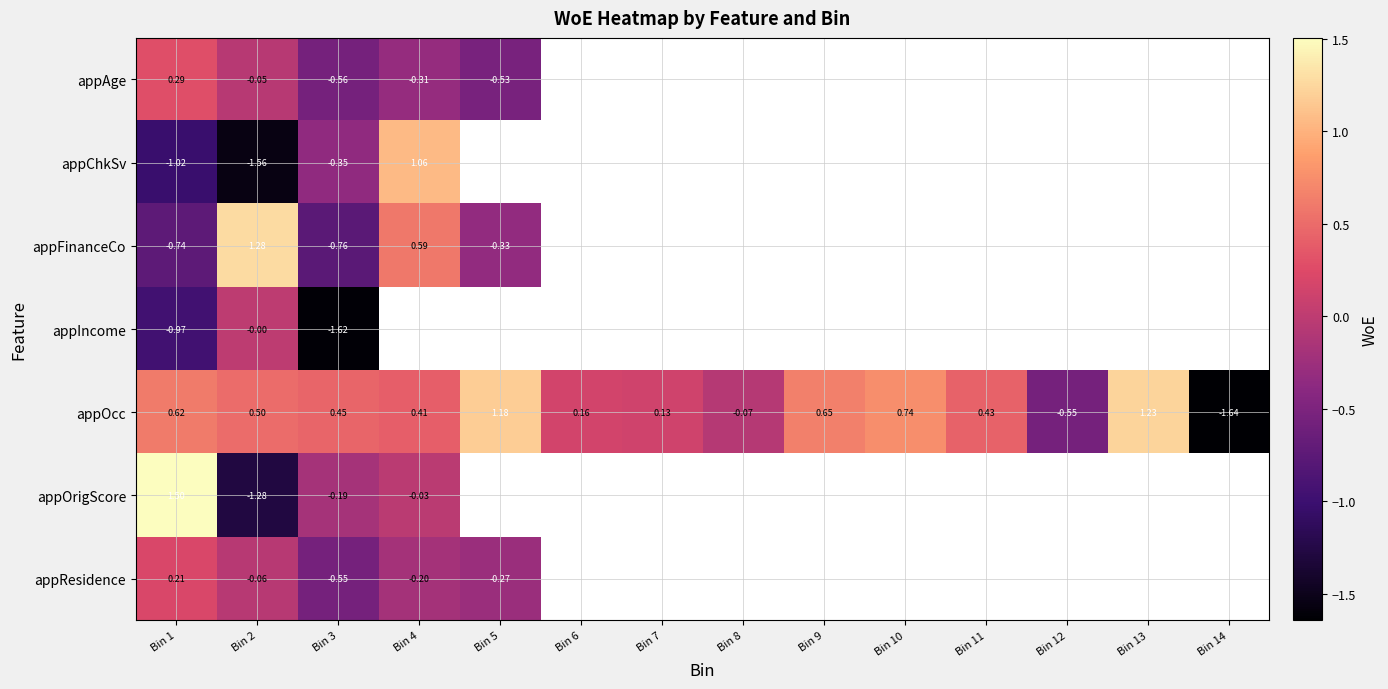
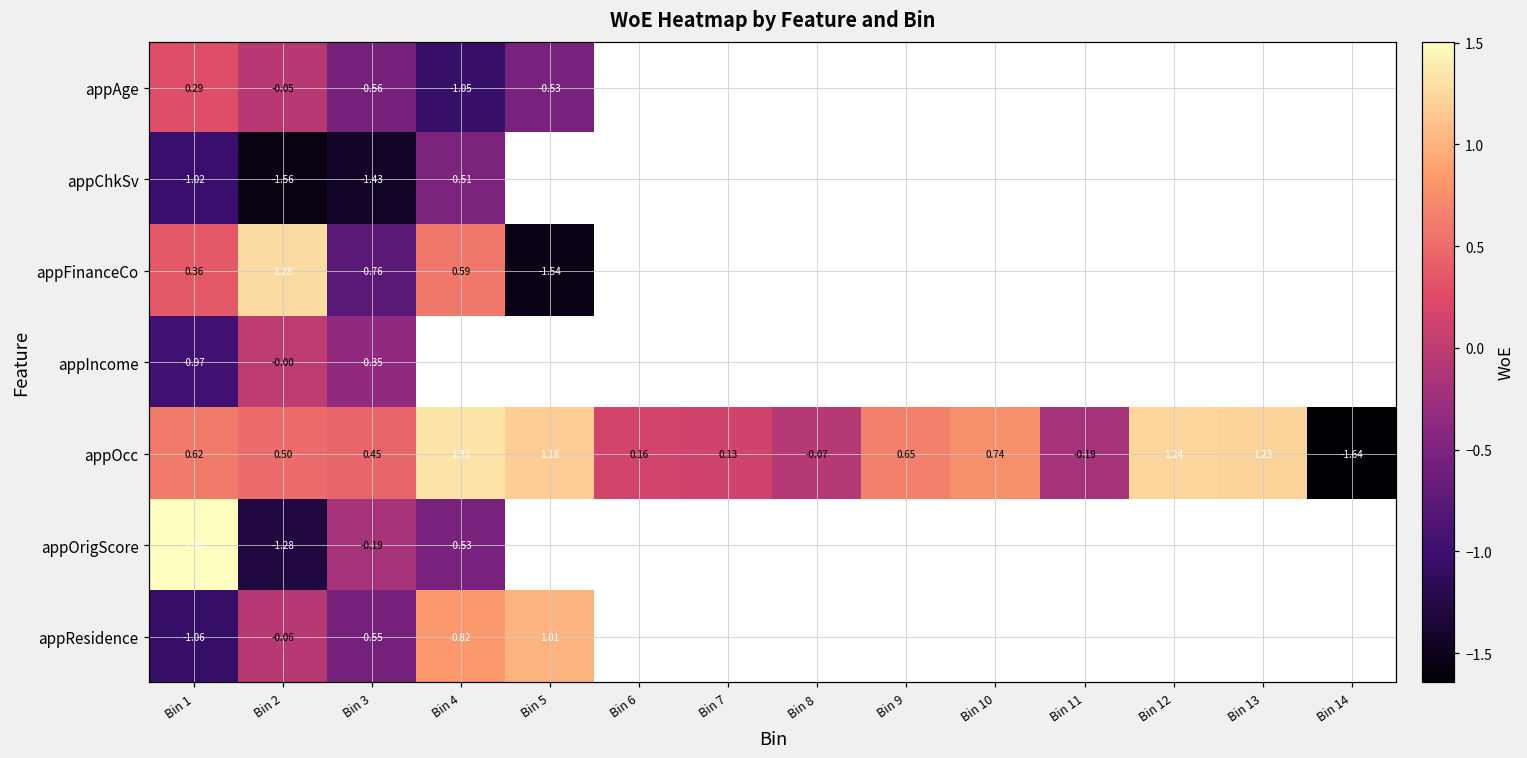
appAge, Bin 4: -0.31 -> -1.05
appChkSv, Bin 3: -0.35 -> -1.43
appChkSv, Bin 4: 1.06 -> -0.51
appFinanceCo, Bin 1: -0.74 -> 0.36
appFinanceCo, Bin 5: -0.33 -> -1.54
appIncome, Bin 3: -1.62 -> -0.35
appOcc, Bin 4: 0.41 -> 1.32
appOcc, Bin 11: 0.43 -> -0.19
appOcc, Bin 12: -0.55 -> 1.24
appOrigScore, Bin 4: -0.03 -> -0.53
appResidence, Bin 1: 0.21 -> -1.06
appResidence, Bin 4: -0.20 -> 0.82
appResidence, Bin 5: -0.27 -> 1.01
